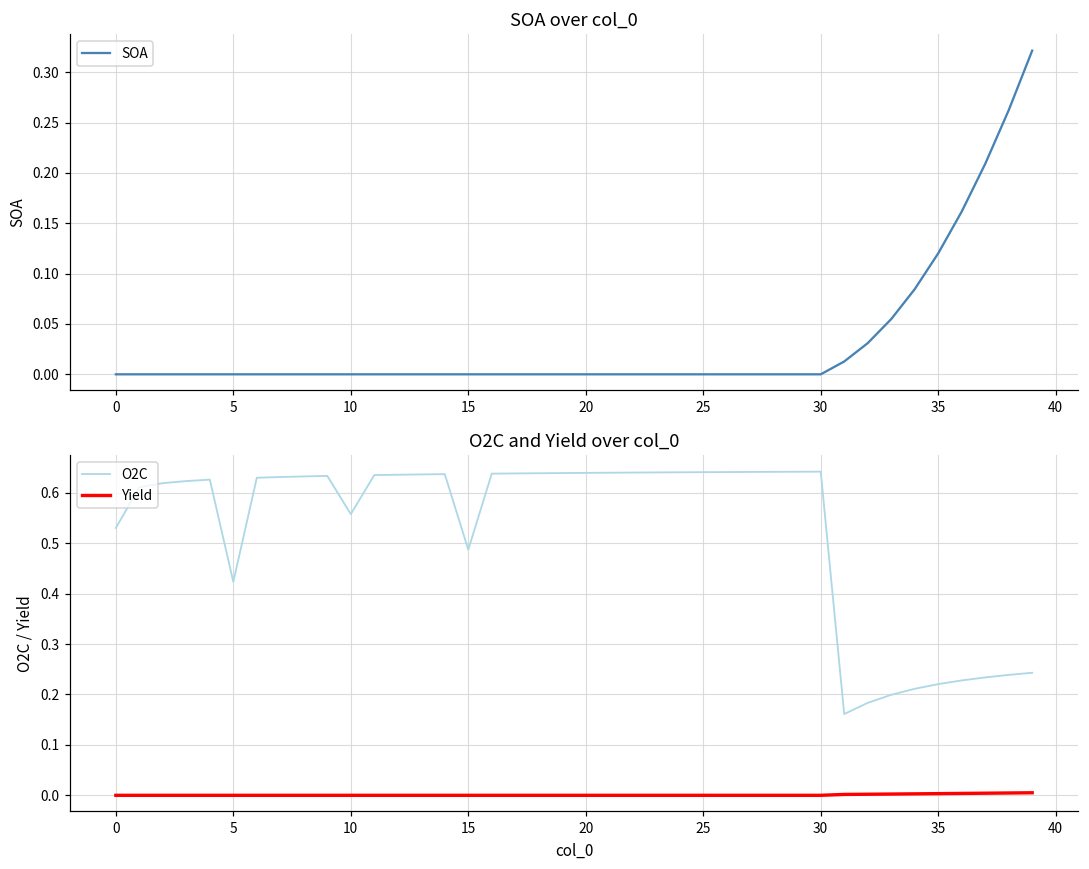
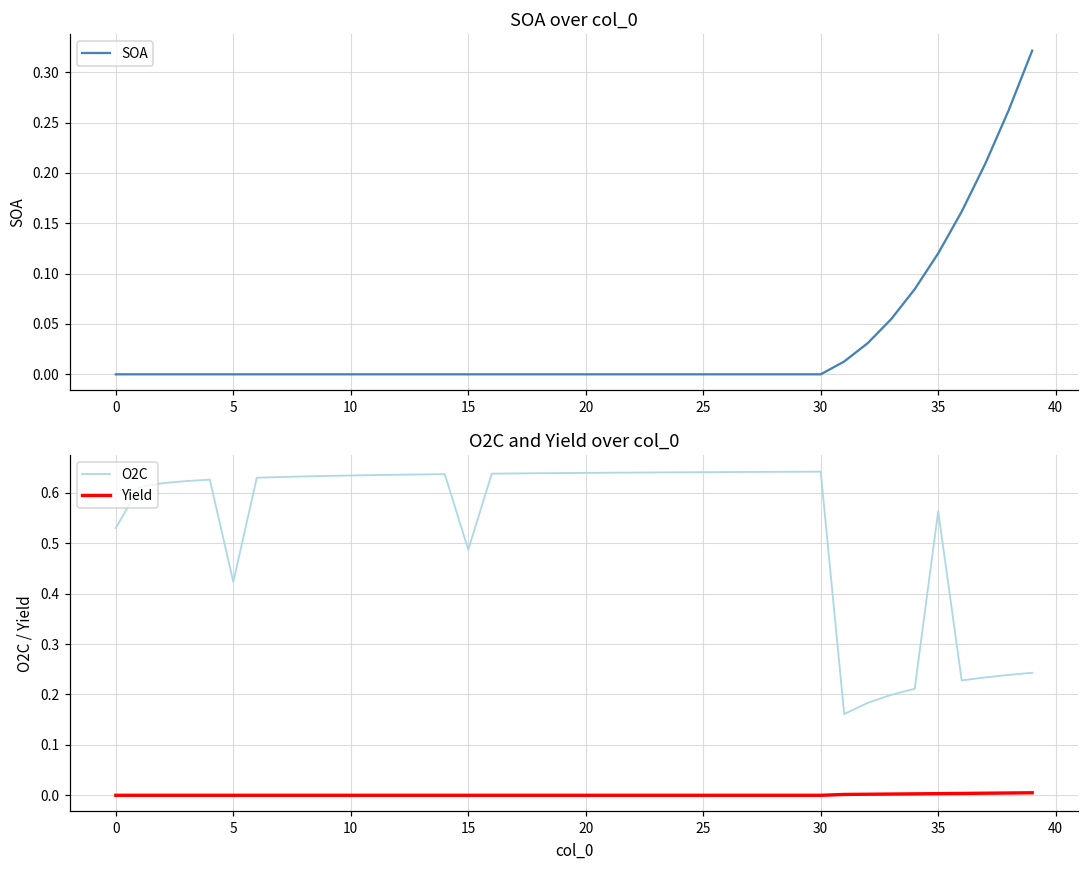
O2C and Yield over col_0, O2C, 10: 0.56 -> 0.63
O2C and Yield over col_0, O2C, 35: 0.22 -> 0.56
